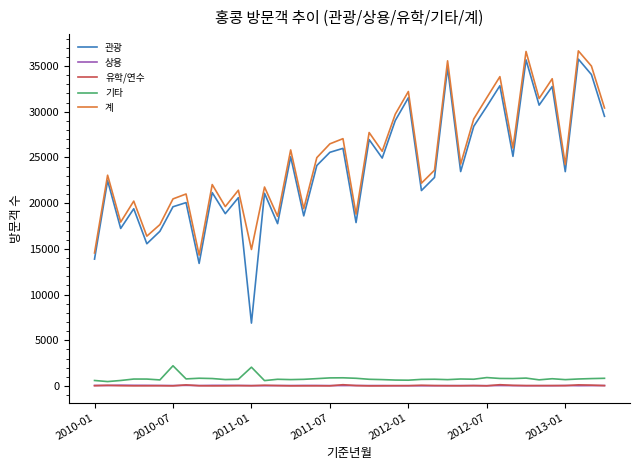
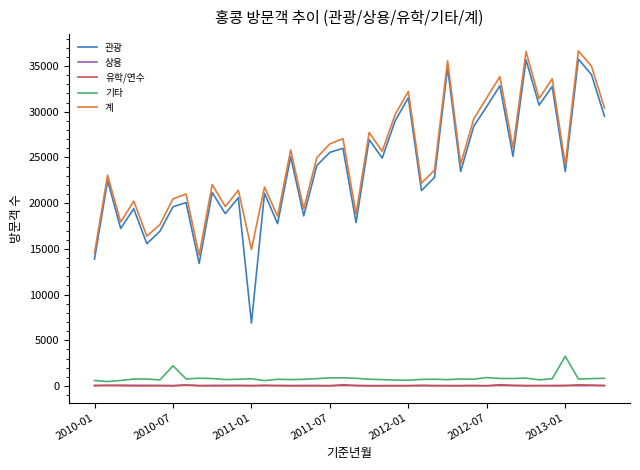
기타, 2011-01: 2000 -> 1000
기타, 2013-01: 1000 -> 3000
